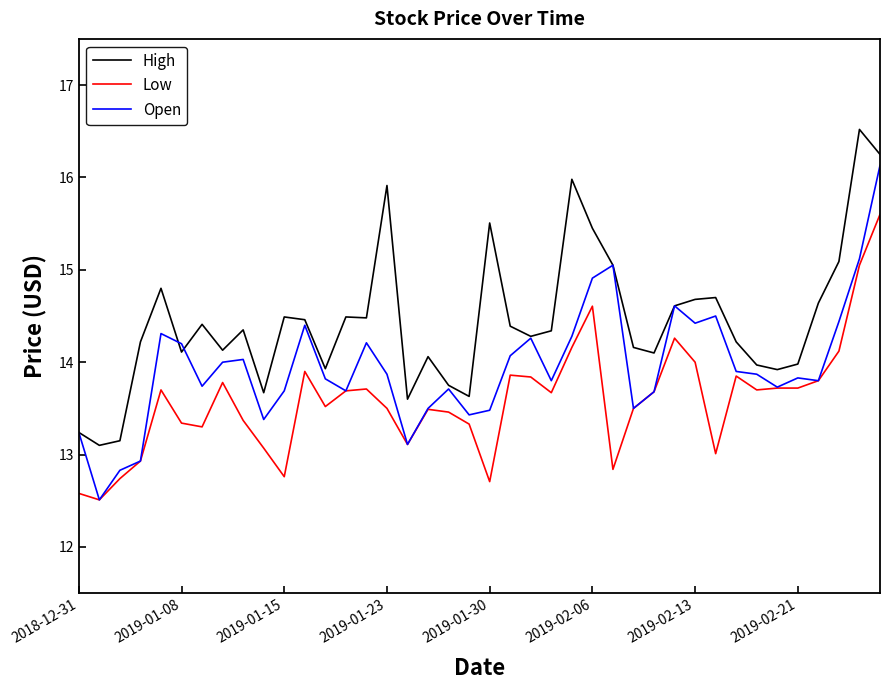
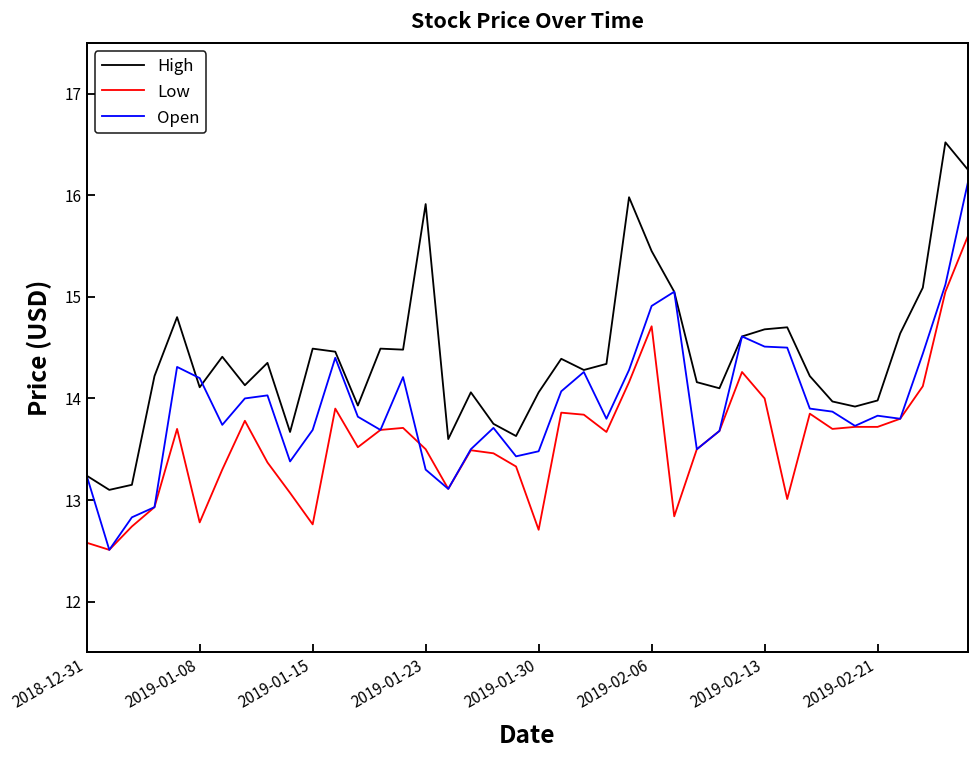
Low, 2019-01-08: 13.3 -> 12.8
Open, 2019-01-23: 13.9 -> 13.3
High, 2019-01-30: 15.5 -> 14.1
Low, 2019-02-06: 14.6 -> 14.7
Open, 2019-02-13: 14.4 -> 14.5
